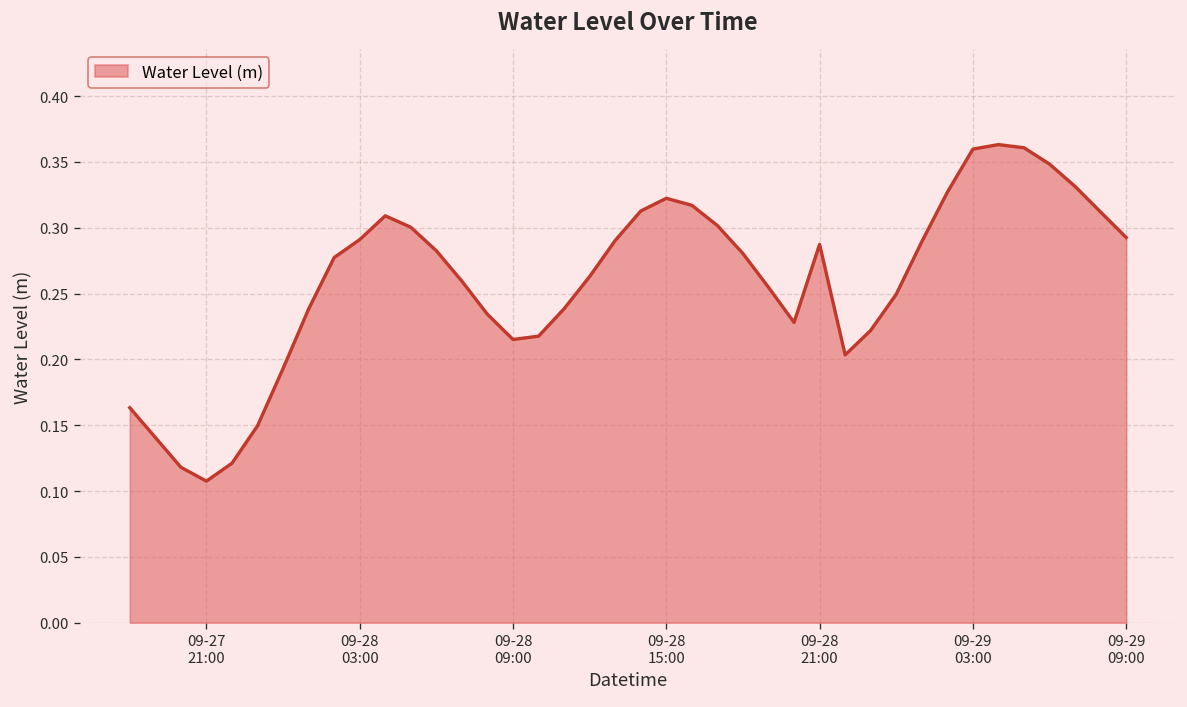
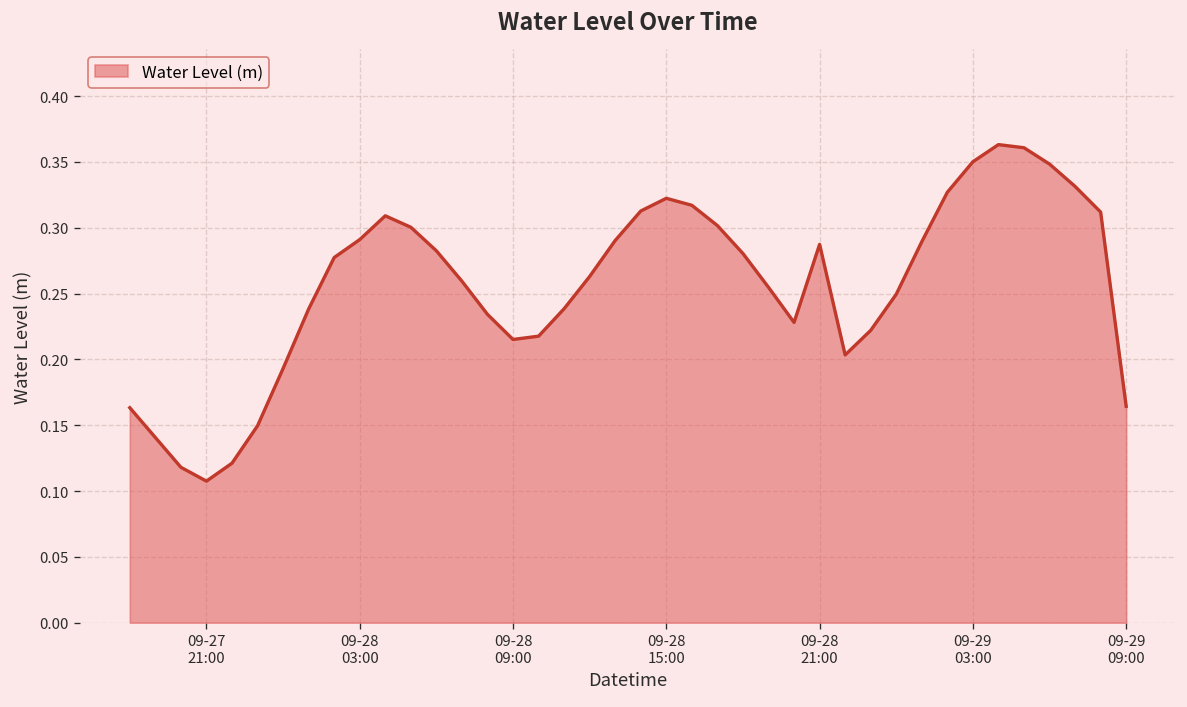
09-29 03:00: 0.360 -> 0.350
09-29 09:00: 0.293 -> 0.164
